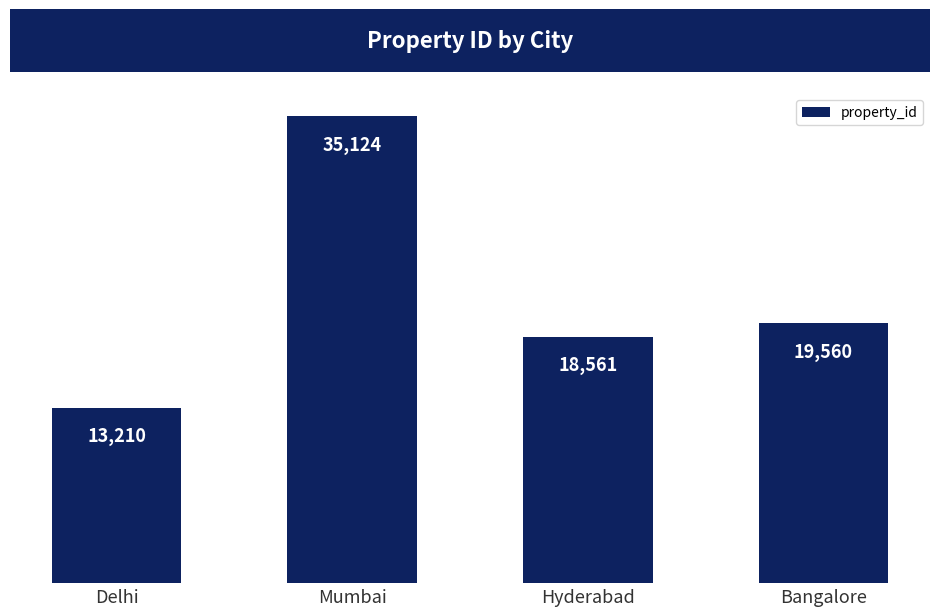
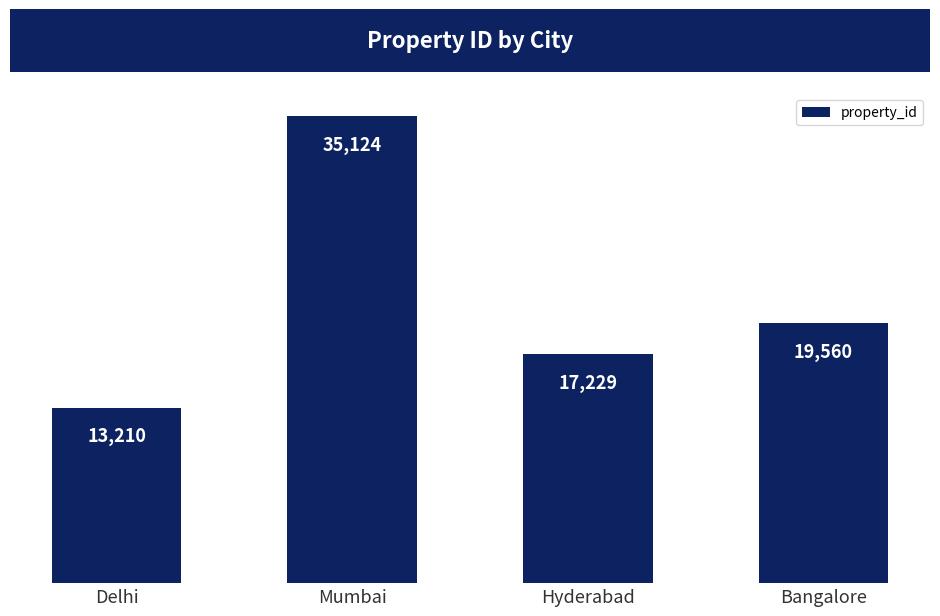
Hyderabad: 18,561 -> 17,229
